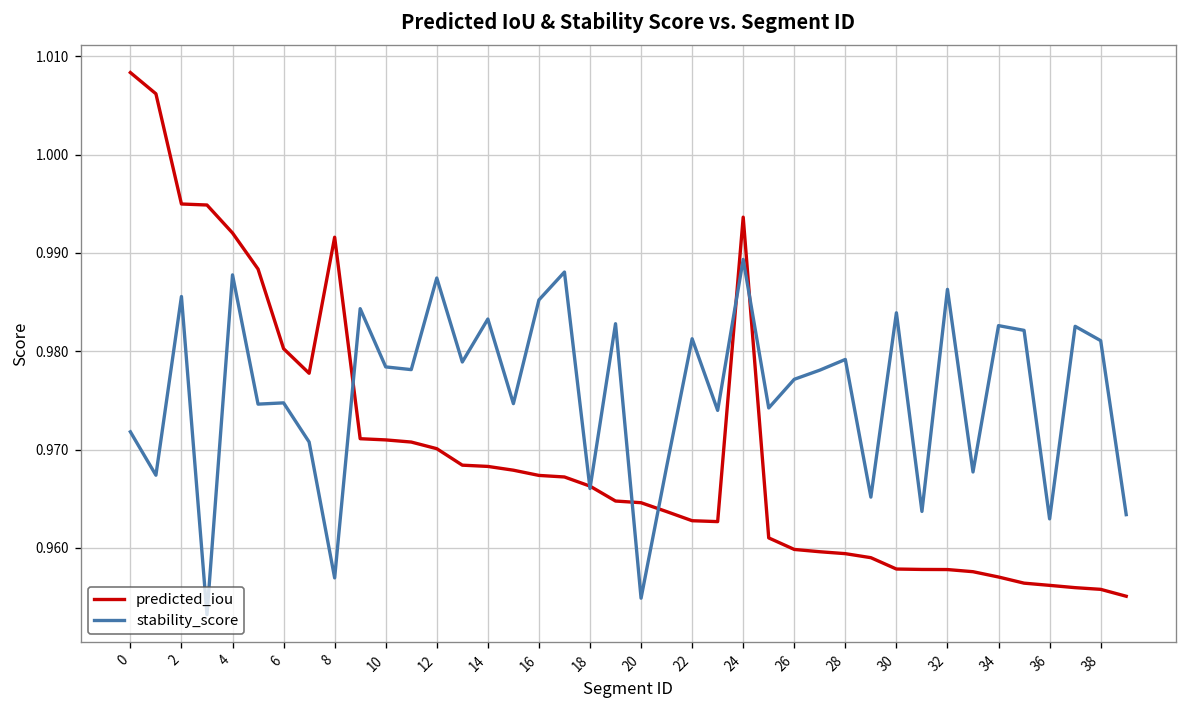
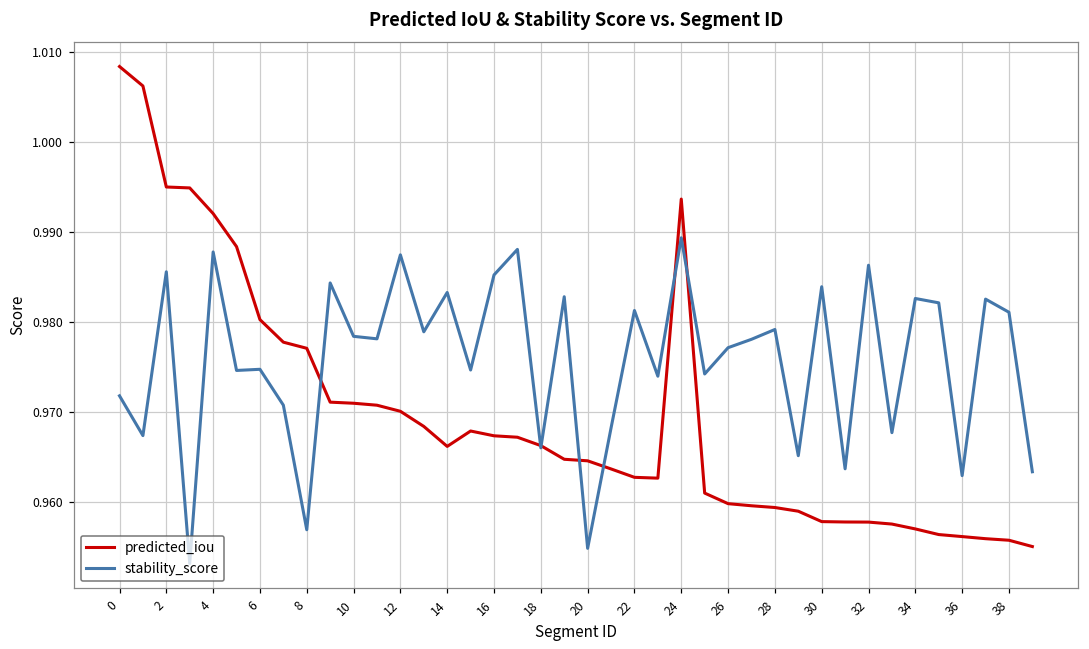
predicted_iou, 8: 0.992 -> 0.977
predicted_iou, 14: 0.968 -> 0.966
